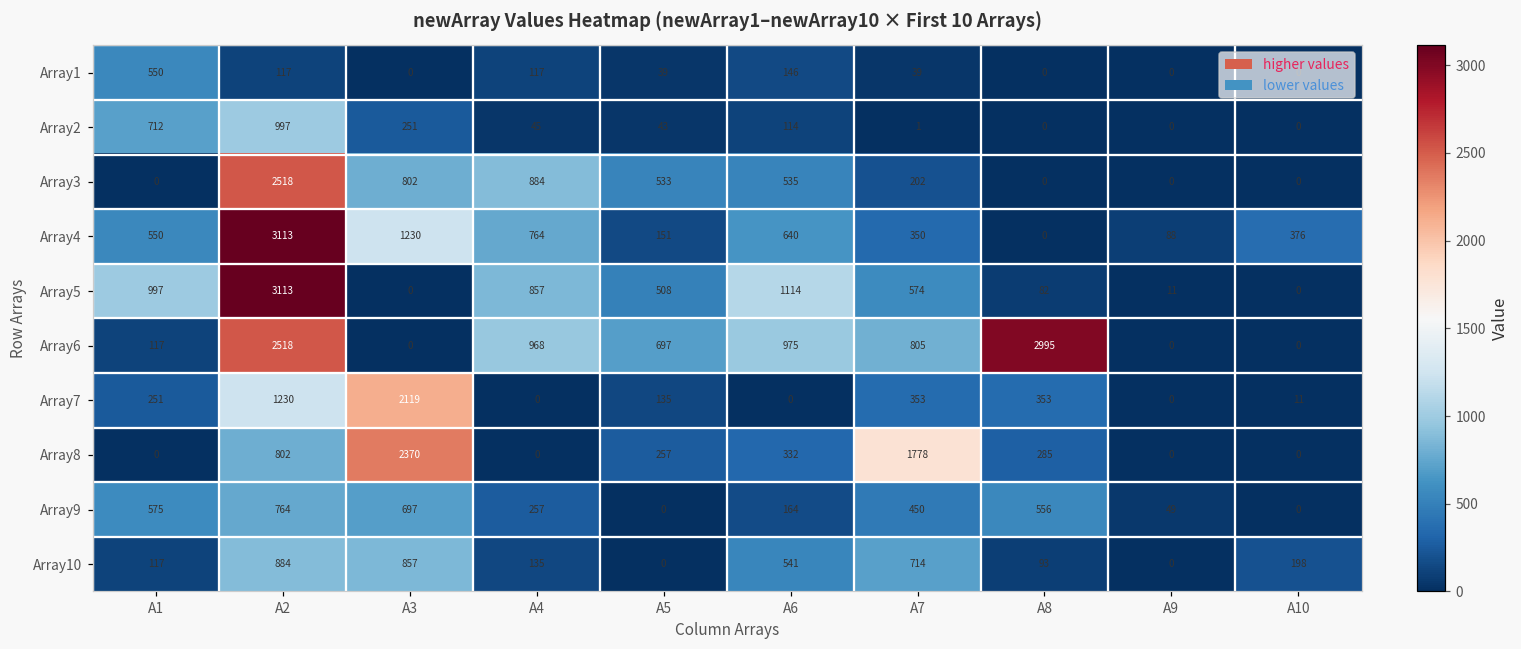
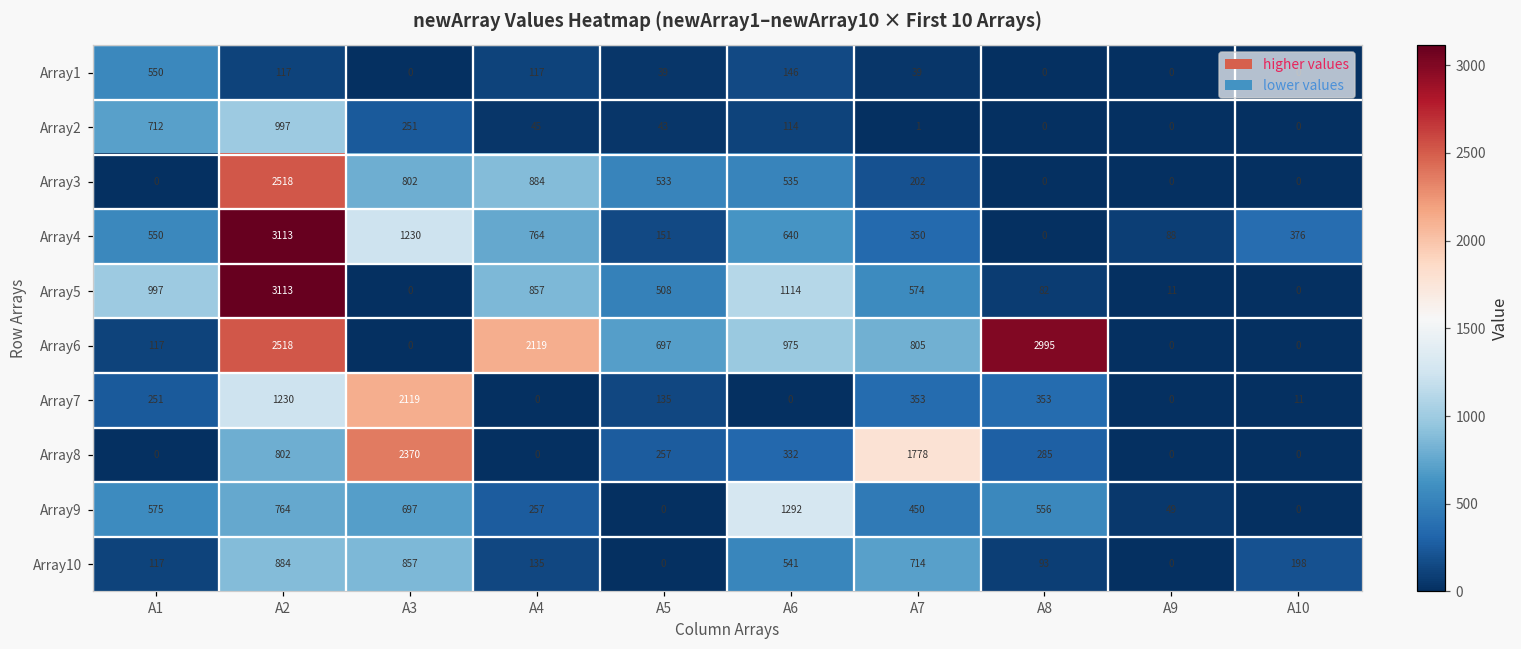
Array6, A4: 968 -> 2119
Array9, A6: 164 -> 1292
